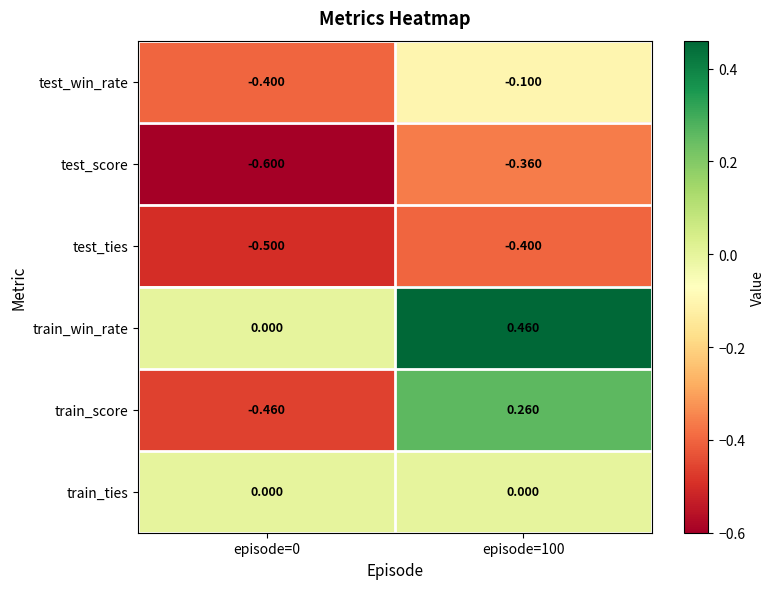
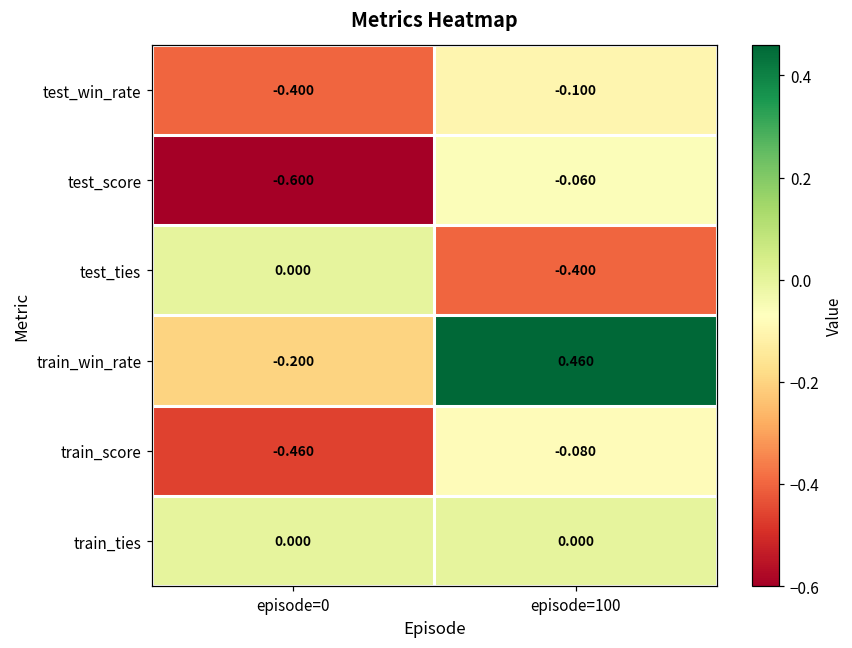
test_score, episode=100: -0.360 -> -0.060
test_ties, episode=0: -0.500 -> 0.000
train_win_rate, episode=0: 0.000 -> -0.200
train_score, episode=100: 0.260 -> -0.080
